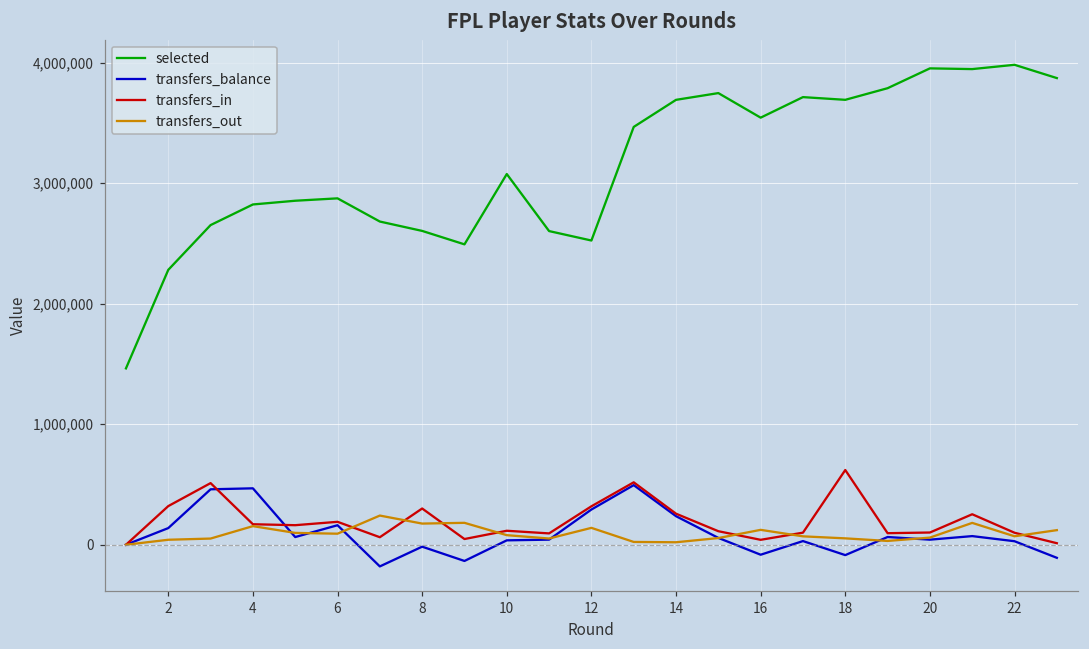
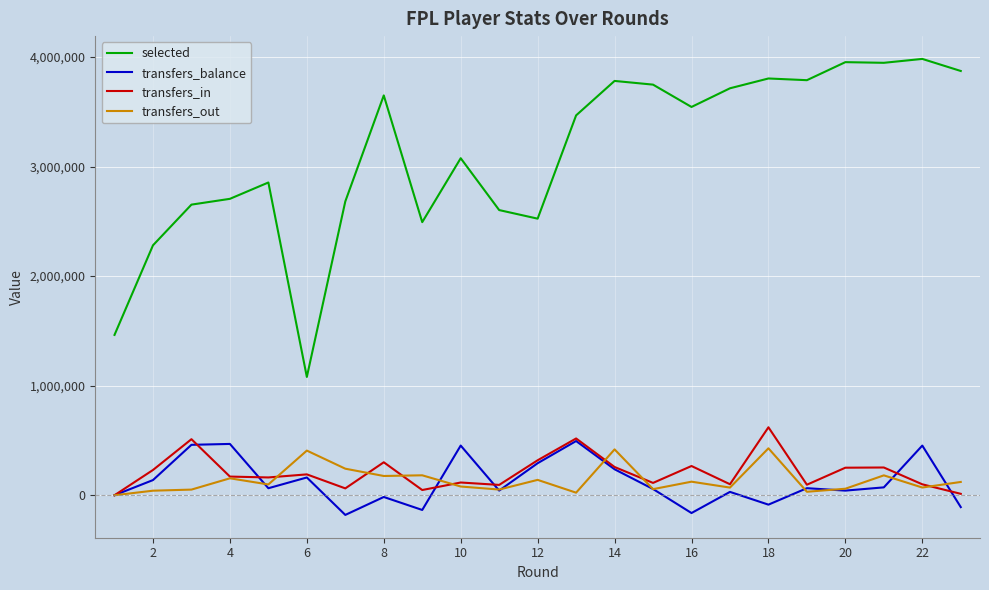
transfers_in, 2: 320,000 -> 230,000
selected, 4: 2,820,000 -> 2,710,000
selected, 6: 2,870,000 -> 1,080,000
transfers_out, 6: 90,000 -> 410,000
selected, 8: 2,600,000 -> 3,650,000
transfers_balance, 10: 40,000 -> 450,000
selected, 14: 3,690,000 -> 3,780,000
transfers_out, 14: 20,000 -> 420,000
transfers_balance, 16: -80,000 -> -160,000
transfers_in, 16: 40,000 -> 270,000
selected, 18: 3,690,000 -> 3,800,000
transfers_out, 18: 50,000 -> 430,000
transfers_in, 20: 100,000 -> 250,000
transfers_balance, 22: 30,000 -> 450,000
